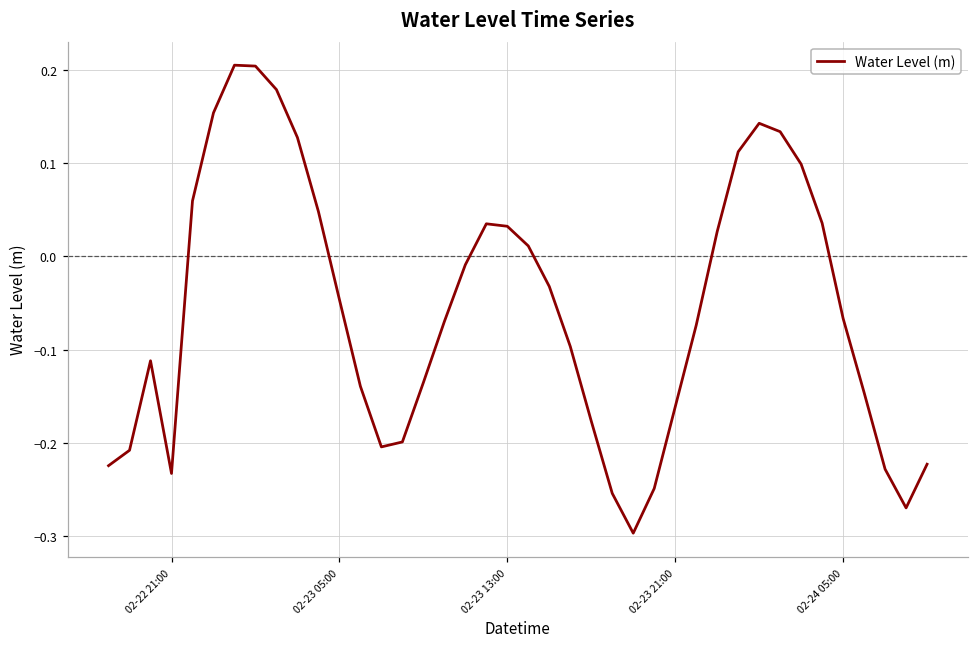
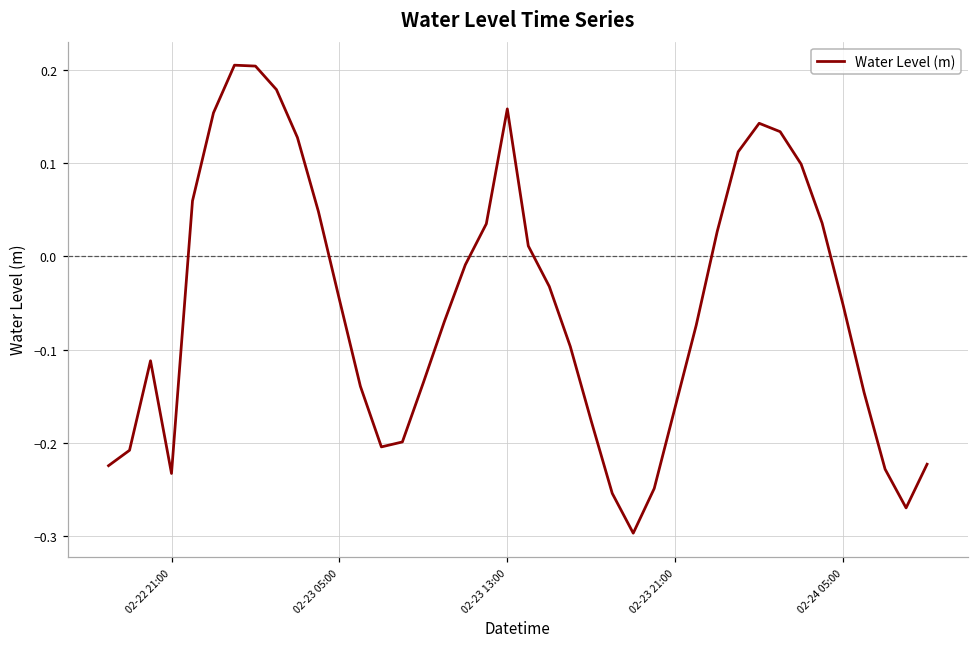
02-23 13:00: 0.03 -> 0.16
02-24 05:00: -0.07 -> -0.05
